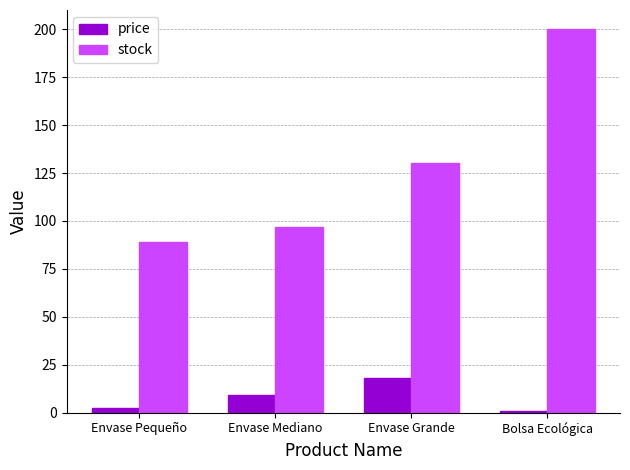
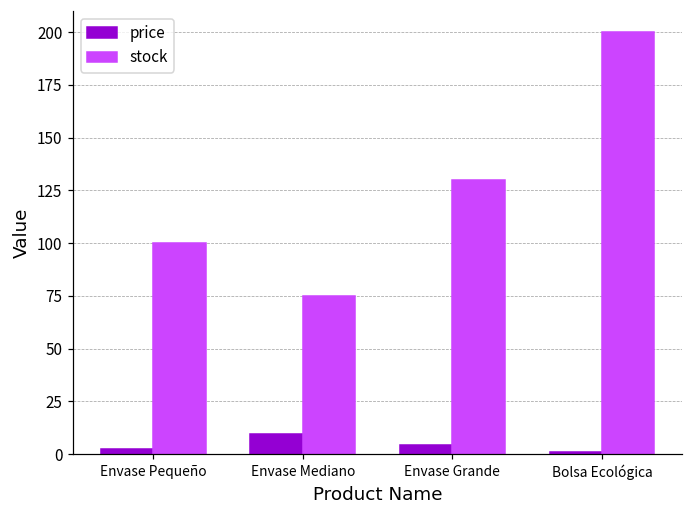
stock, Envase Pequeño: 89 -> 100
stock, Envase Mediano: 97 -> 75
price, Envase Grande: 18 -> 5
